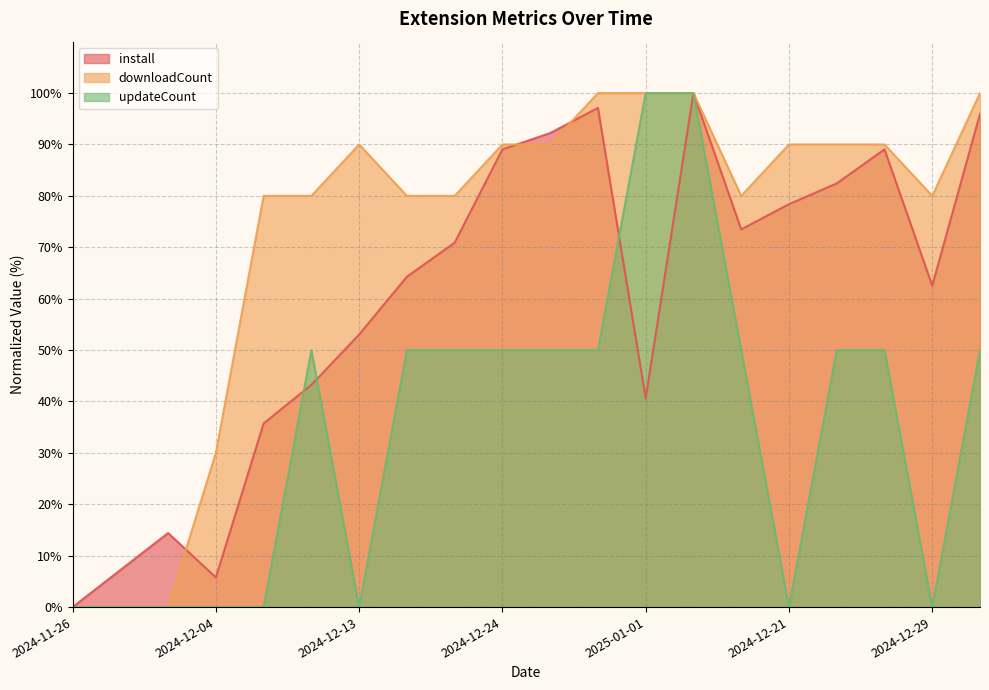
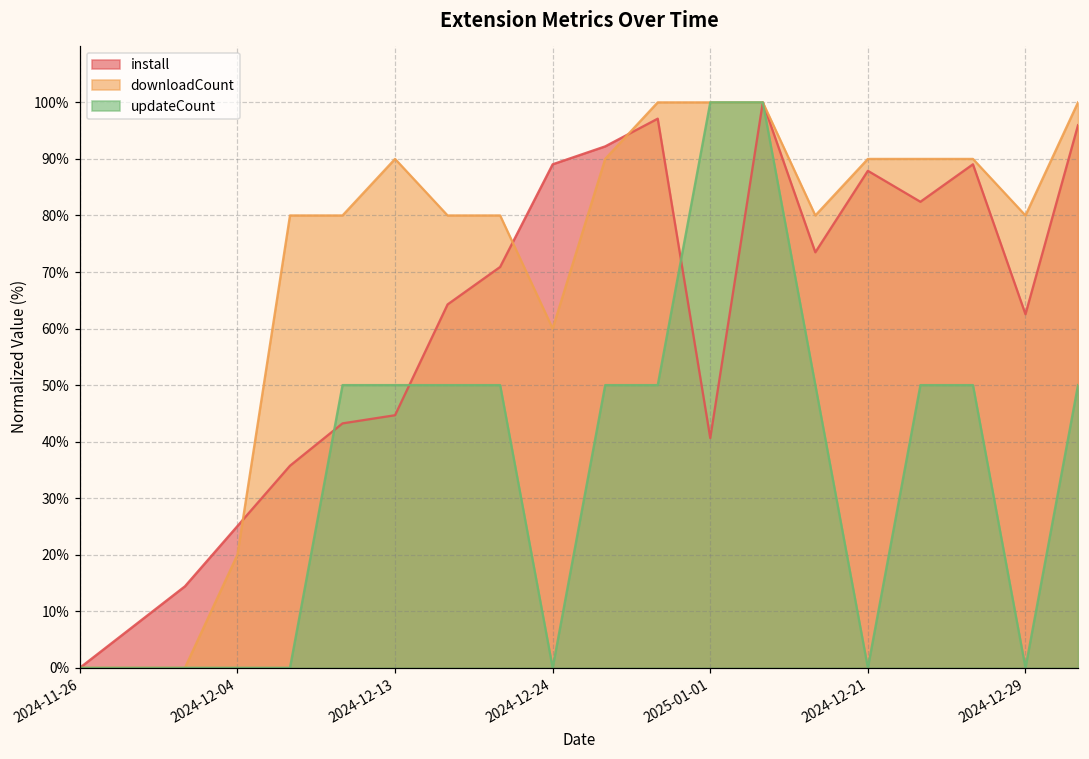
install, 2024-12-04: 6% -> 25%
downloadCount, 2024-12-04: 30% -> 20%
install, 2024-12-13: 53% -> 45%
updateCount, 2024-12-13: 0% -> 50%
downloadCount, 2024-12-24: 90% -> 60%
updateCount, 2024-12-24: 50% -> 0%
install, 2024-12-21: 78% -> 88%
